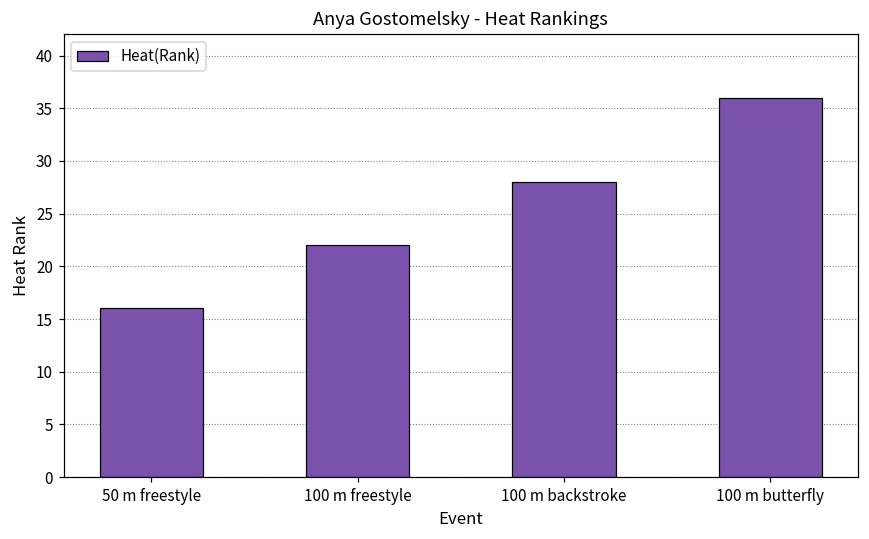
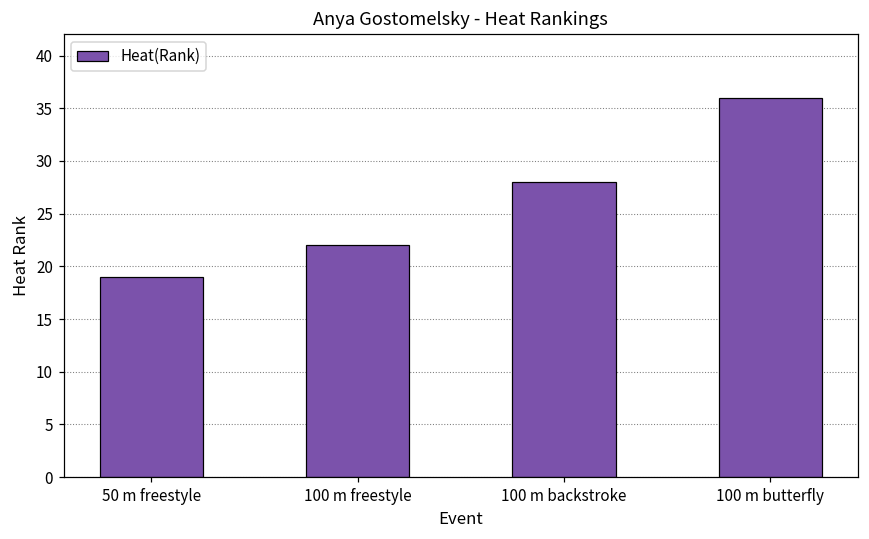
50 m freestyle: 16 -> 19
